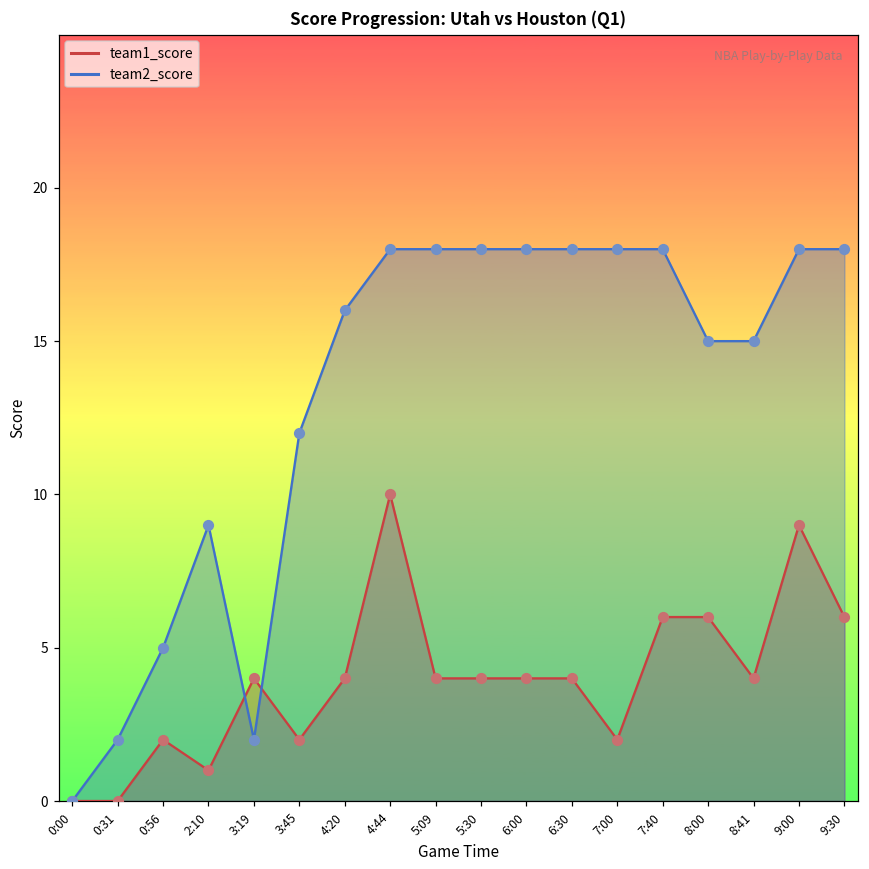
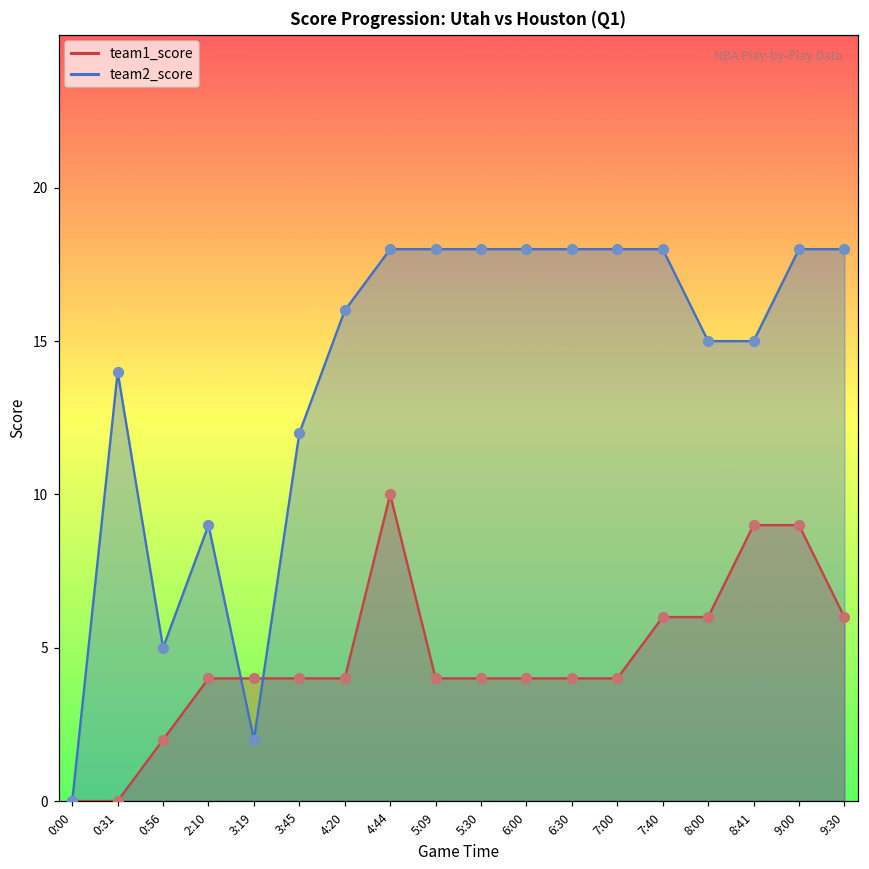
team2_score, 0:31: 2 -> 14
team1_score, 2:10: 1 -> 4
team1_score, 3:45: 2 -> 4
team1_score, 7:00: 2 -> 4
team1_score, 8:41: 4 -> 9
